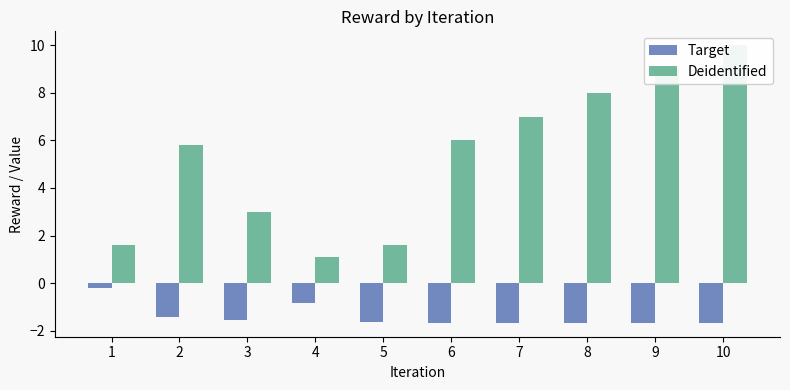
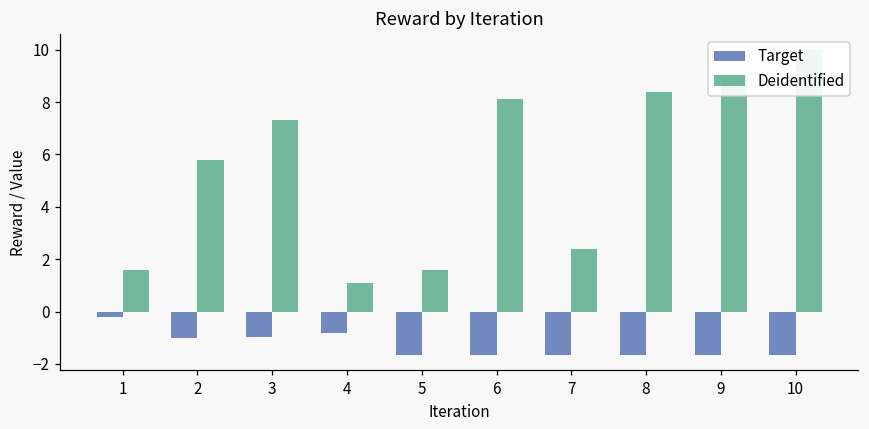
Target, 2: -1.4 -> -1.0
Target, 3: -1.6 -> -1.0
Deidentified, 3: 3.0 -> 7.3
Deidentified, 6: 6.0 -> 8.1
Deidentified, 7: 7.0 -> 2.4
Deidentified, 8: 8.0 -> 8.4
